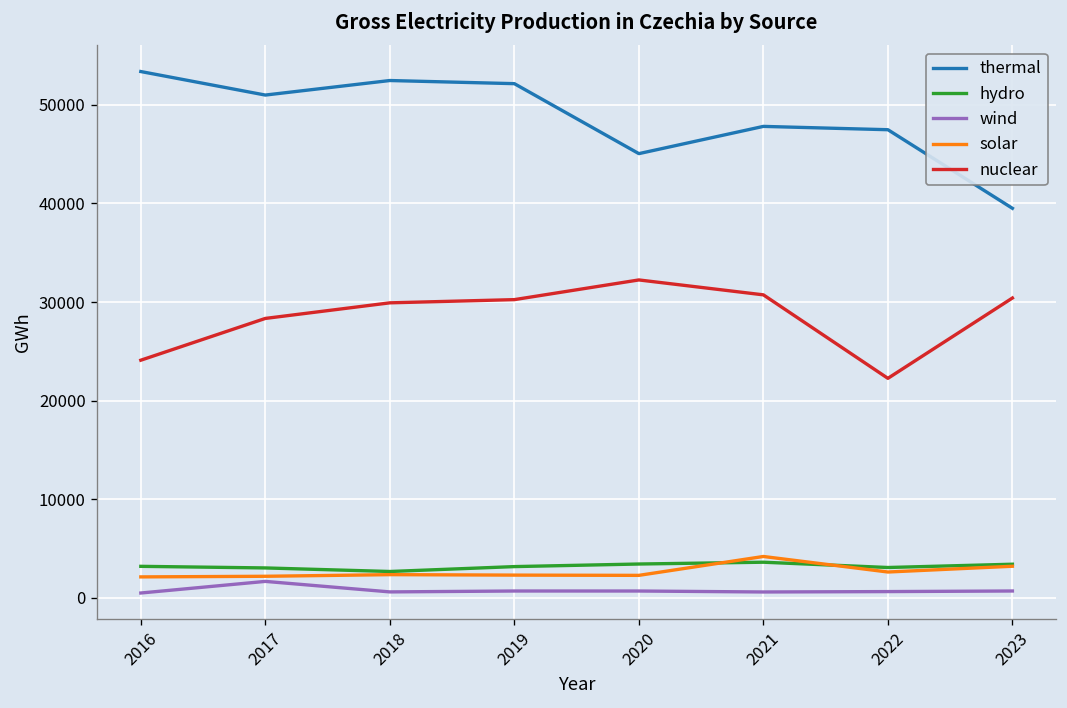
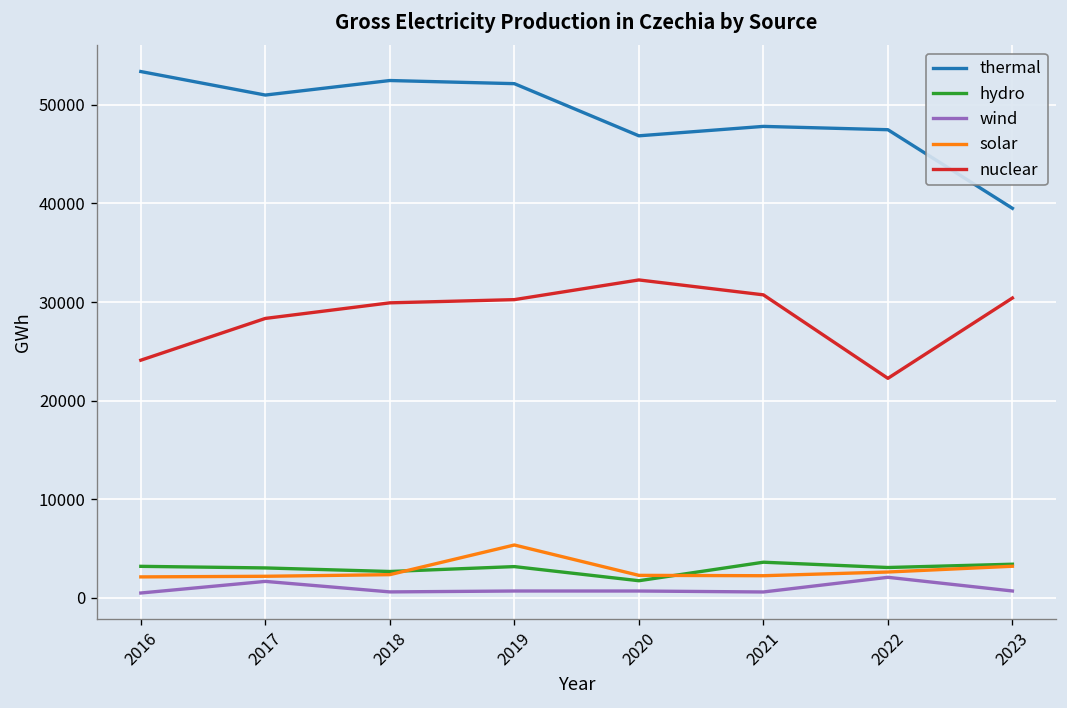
solar, 2019: 2000 -> 5000
thermal, 2020: 45000 -> 47000
hydro, 2020: 3000 -> 2000
solar, 2021: 4000 -> 2000
wind, 2022: 1000 -> 2000
